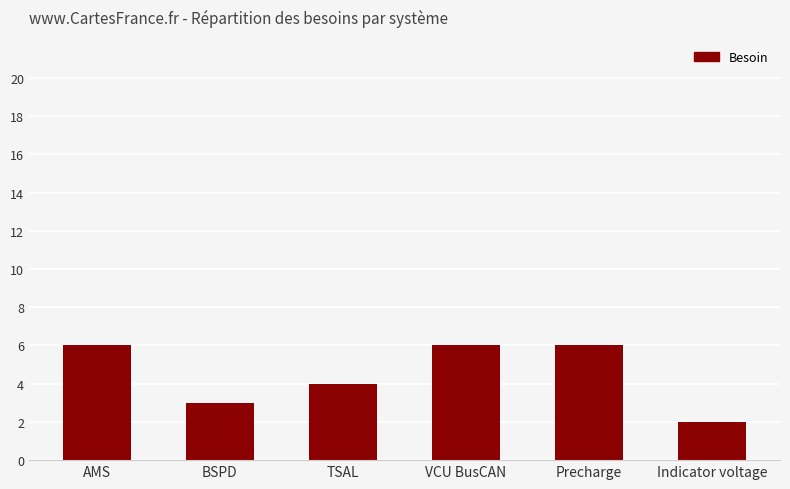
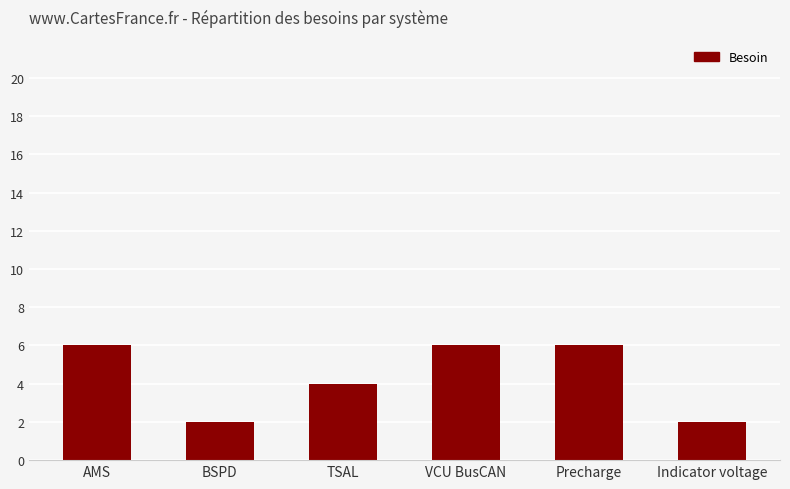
BSPD: 3 -> 2
